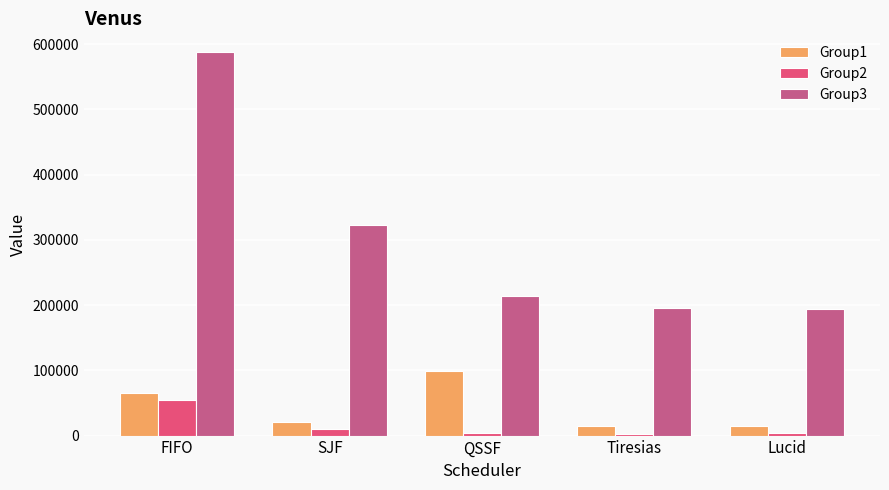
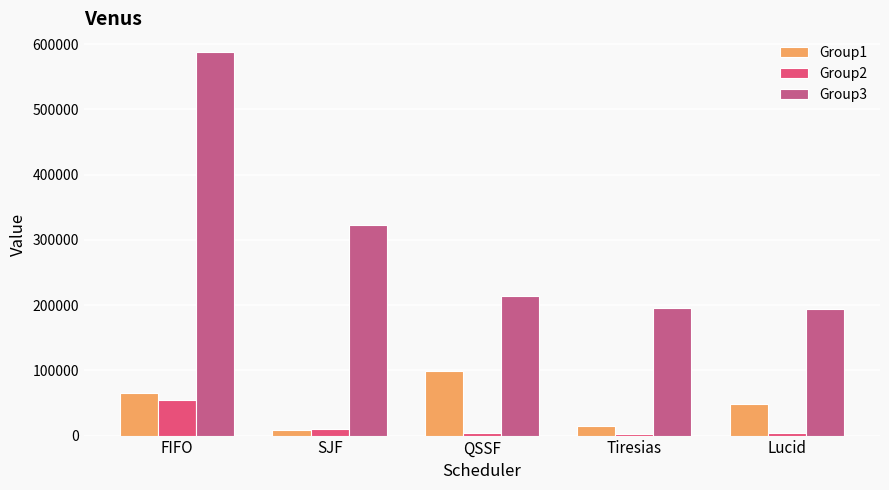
Group1, SJF: 20000 -> 10000
Group1, Lucid: 20000 -> 50000
